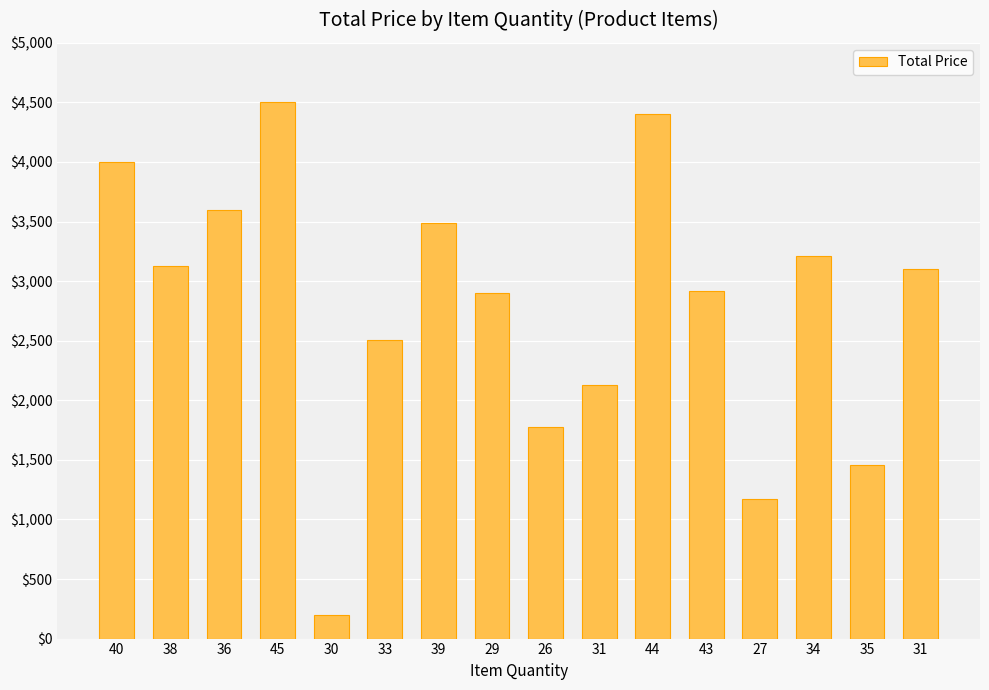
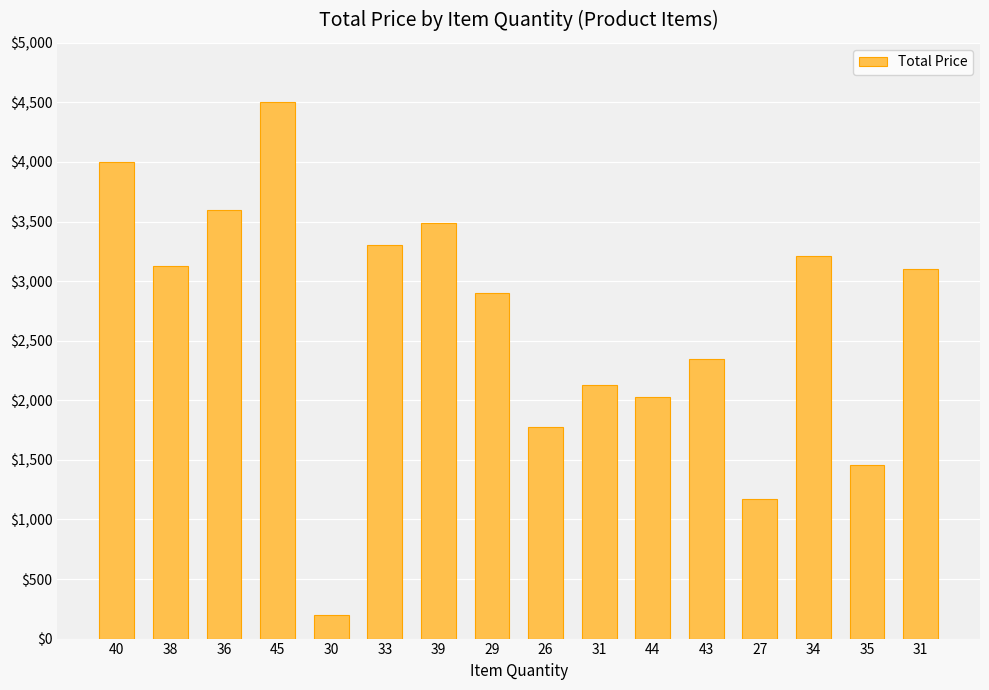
33: $2,510 -> $3,300
44: $4,400 -> $2,020
43: $2,910 -> $2,340
